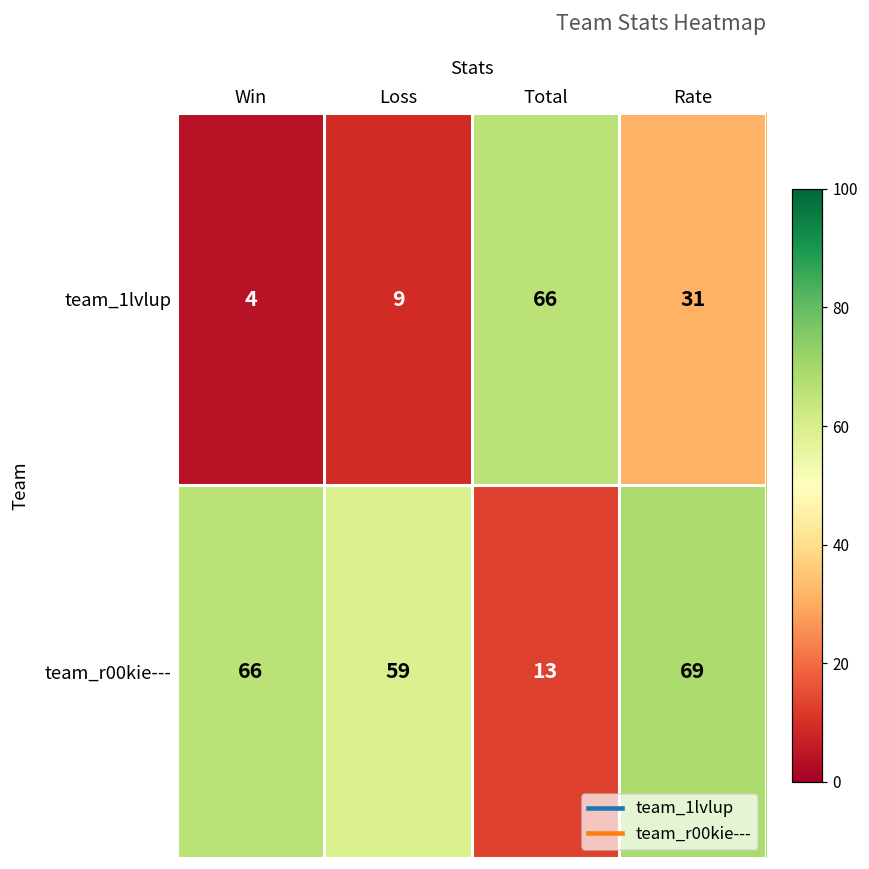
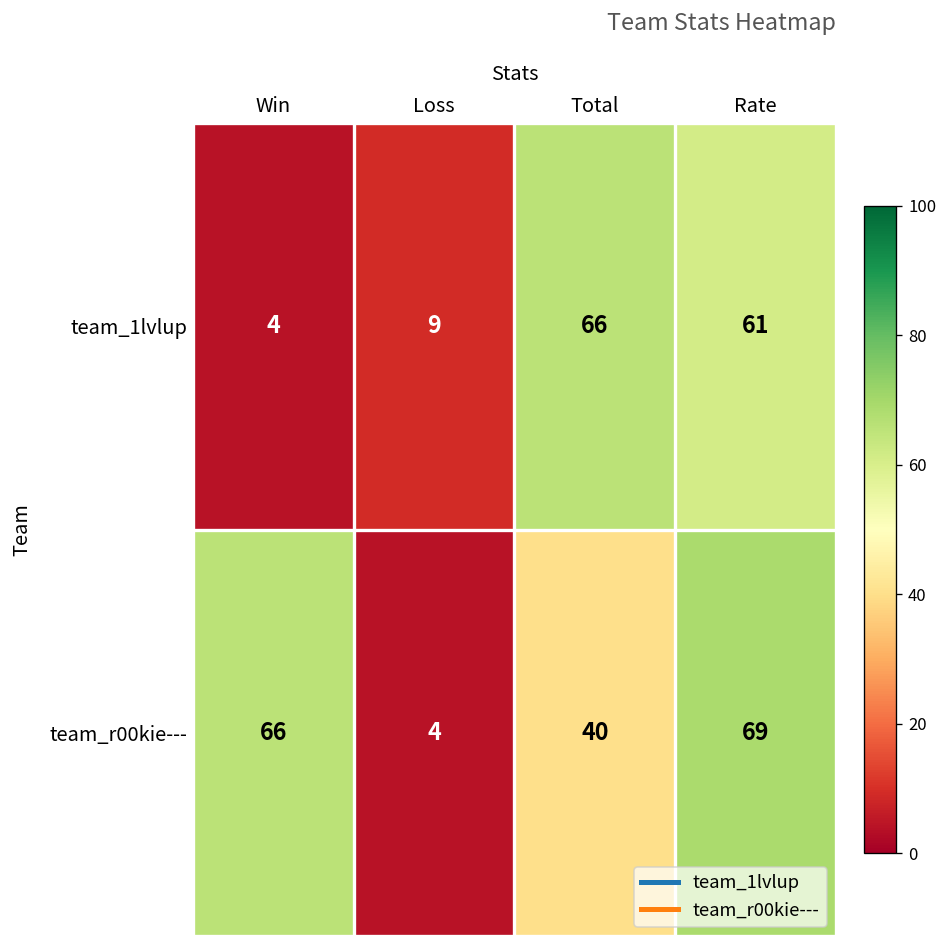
team_1lvlup, Rate: 31 -> 61
team_r00kie---, Loss: 59 -> 4
team_r00kie---, Total: 13 -> 40
